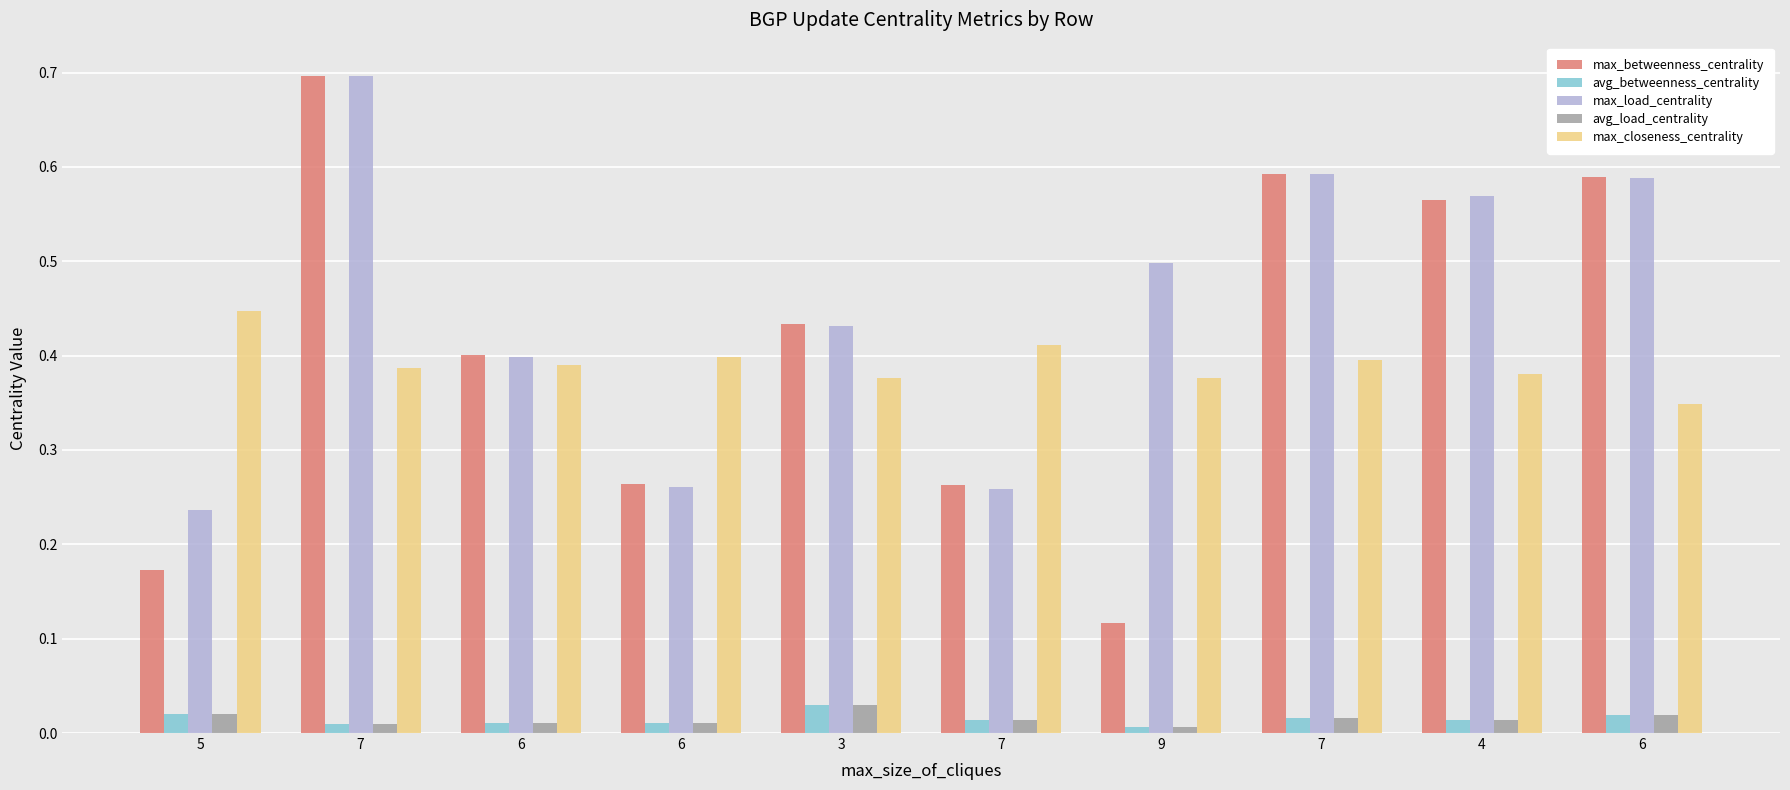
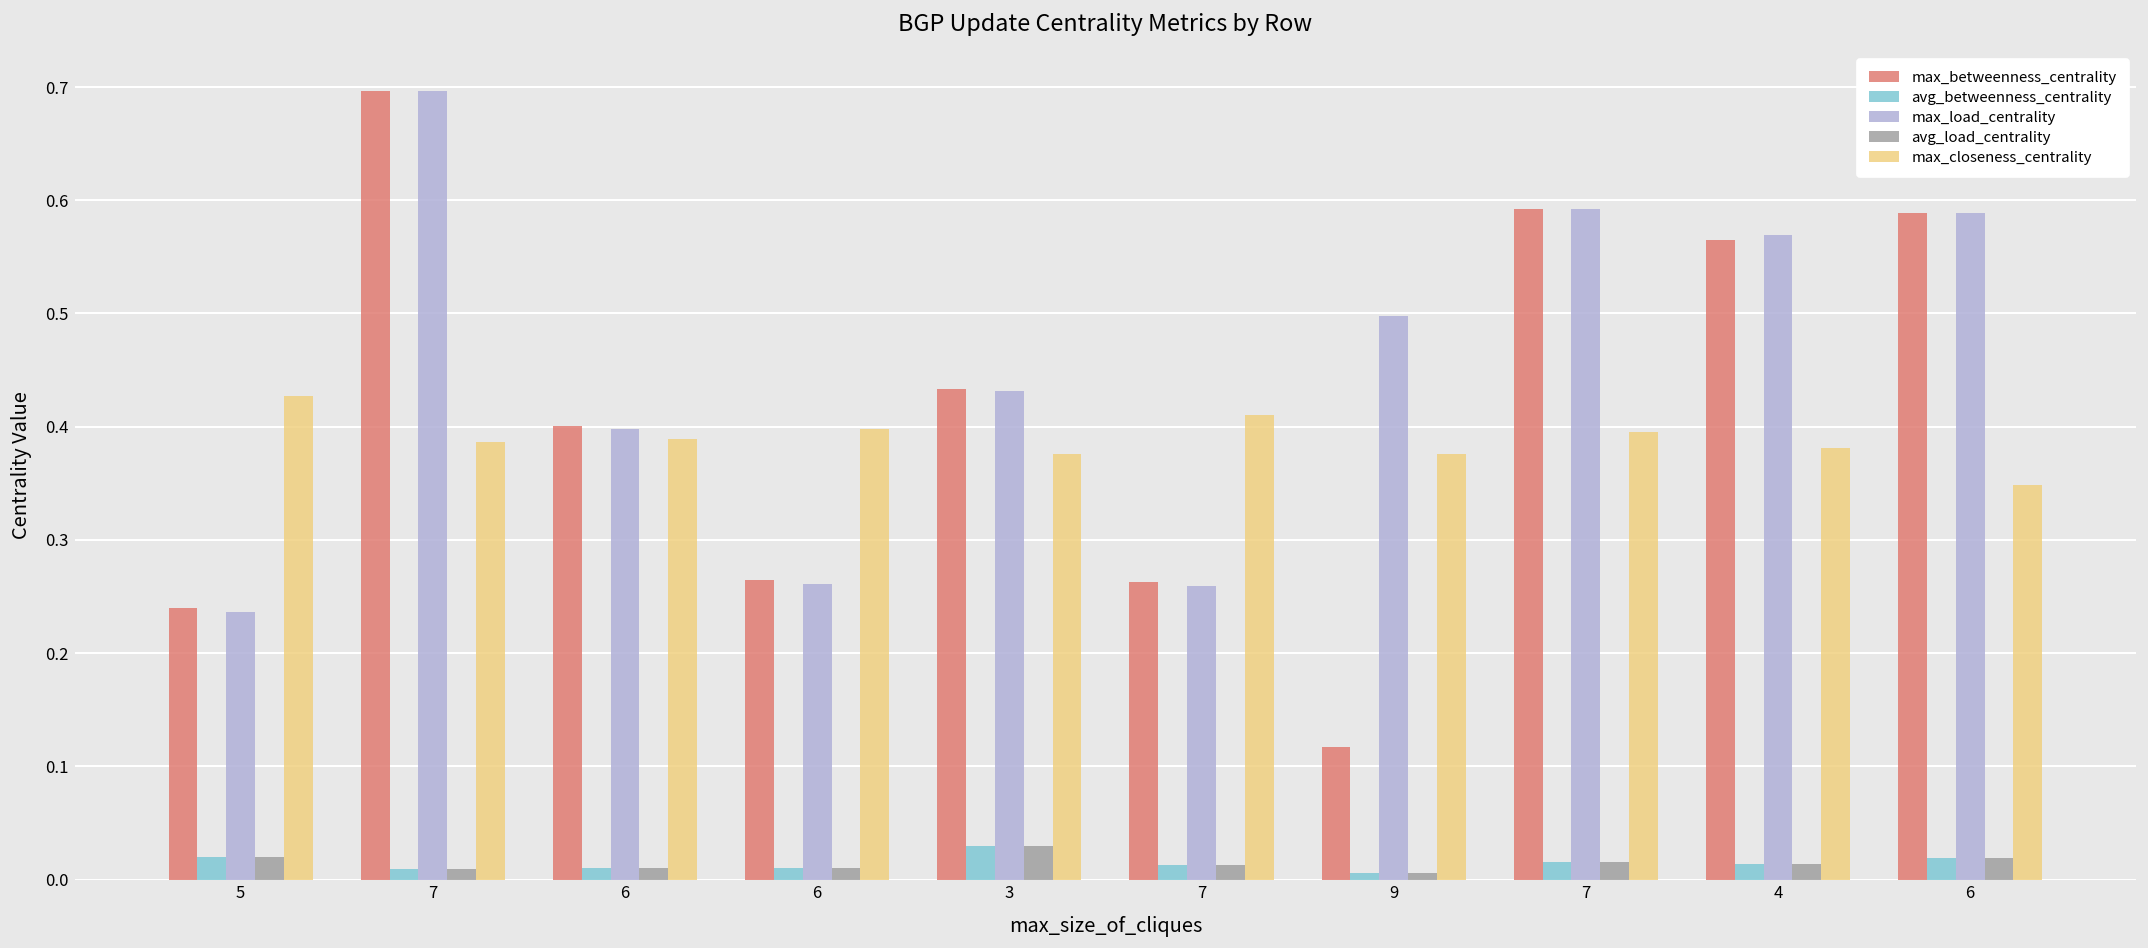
max_betweenness_centrality, 5: 0.17 -> 0.24
max_closeness_centrality, 5: 0.45 -> 0.43
